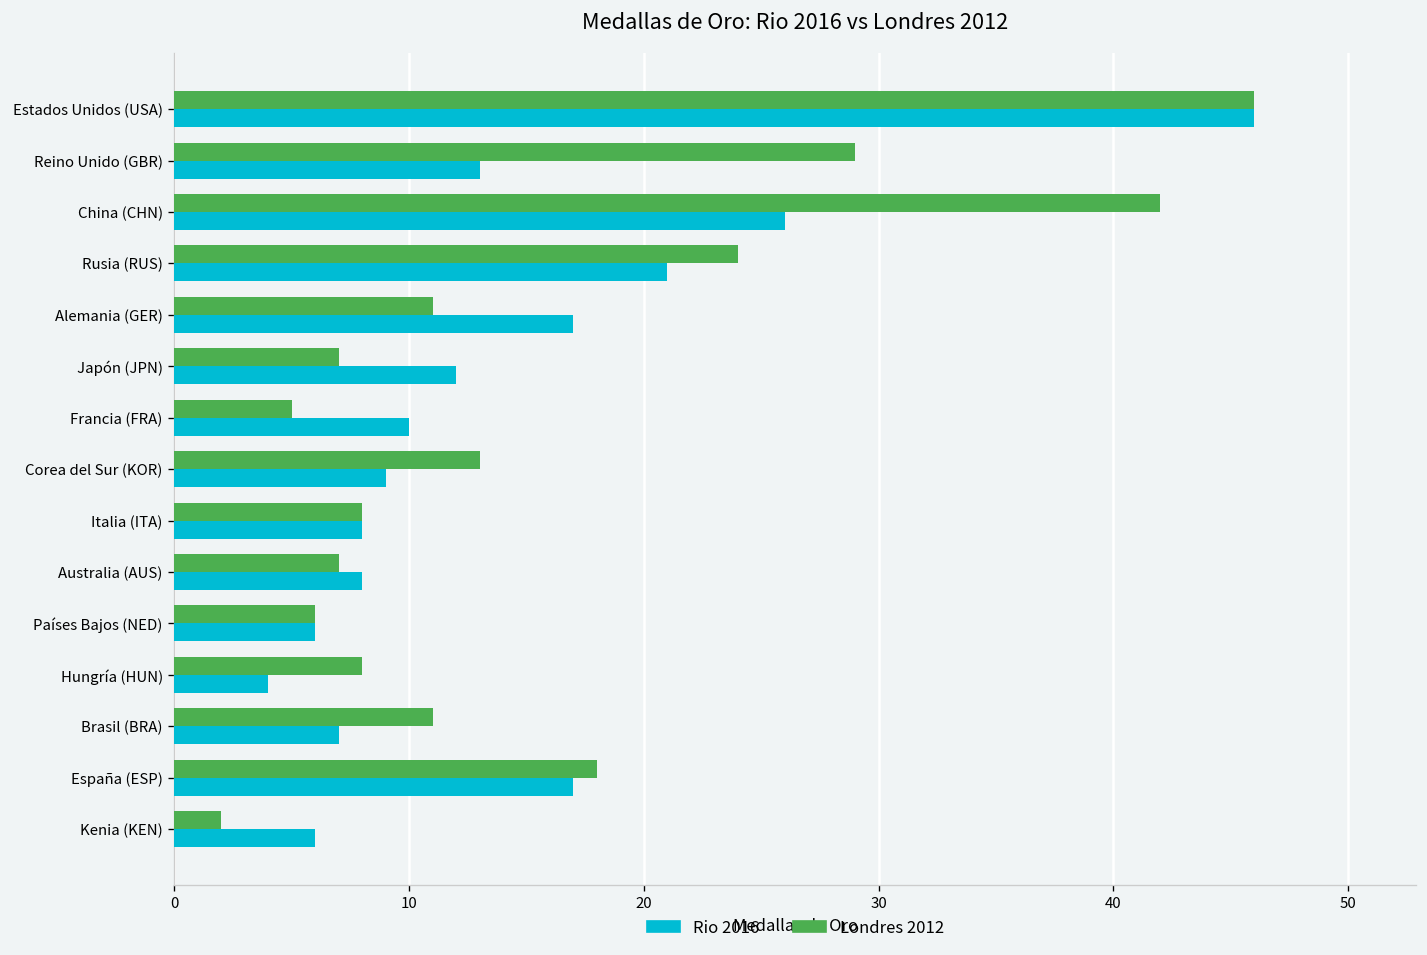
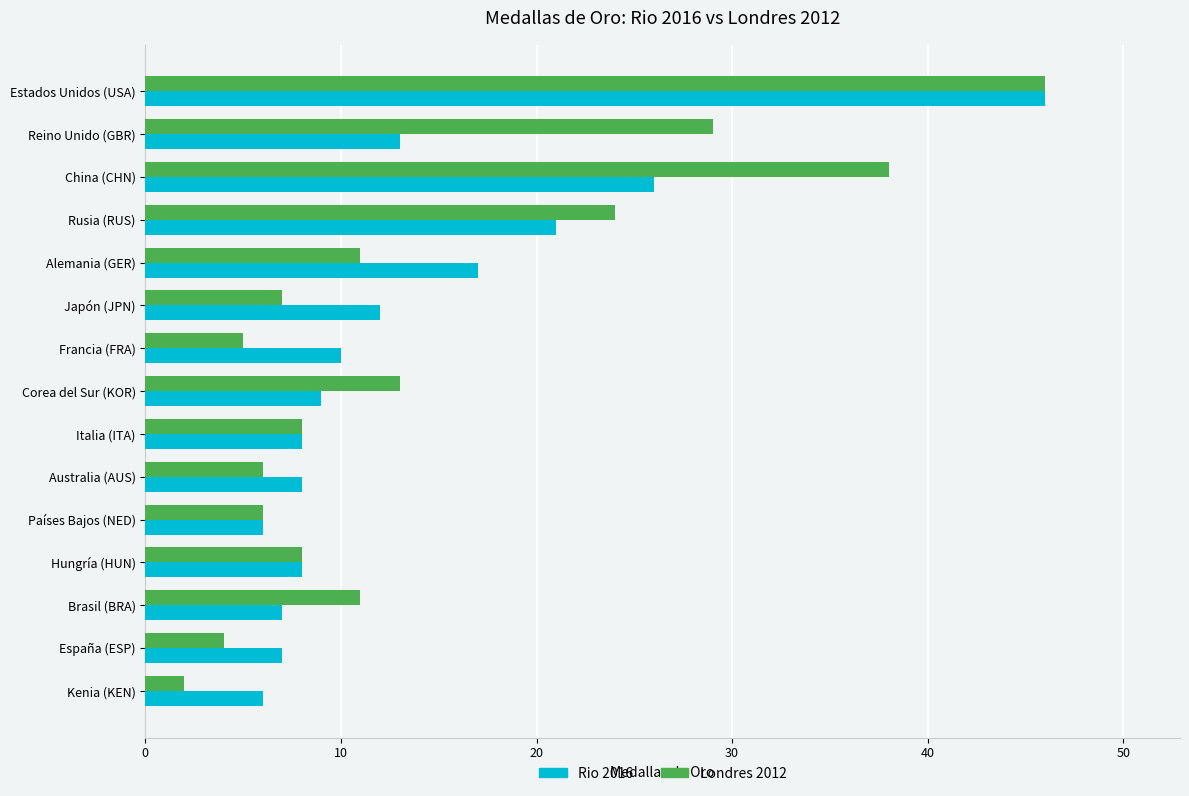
Londres 2012, China (CHN): 42 -> 38
Londres 2012, Australia (AUS): 7 -> 6
Rio 2016, Hungría (HUN): 4 -> 8
Londres 2012, España (ESP): 18 -> 4
Rio 2016, España (ESP): 17 -> 7
